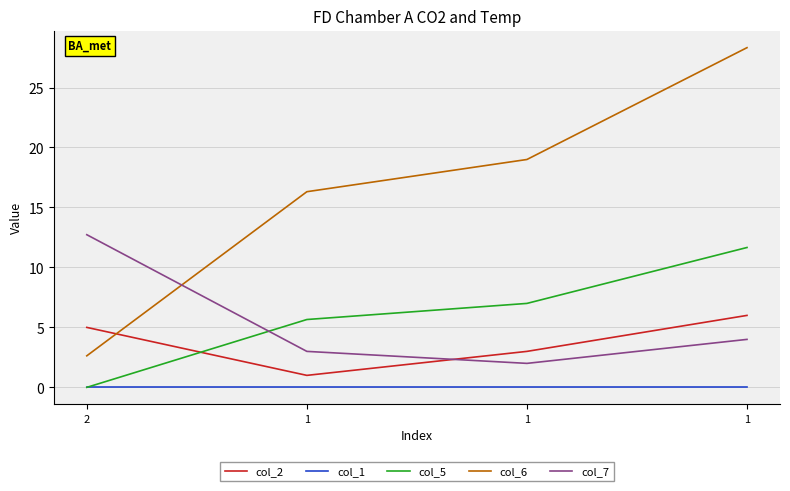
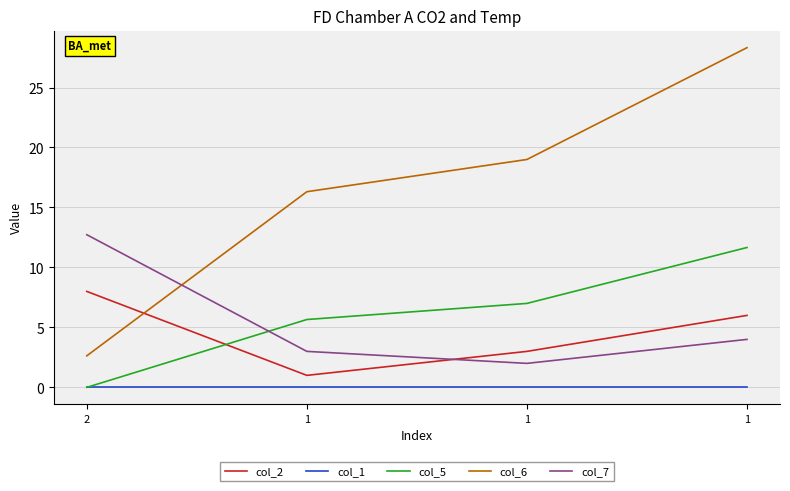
col_2, 2: 5 -> 8
